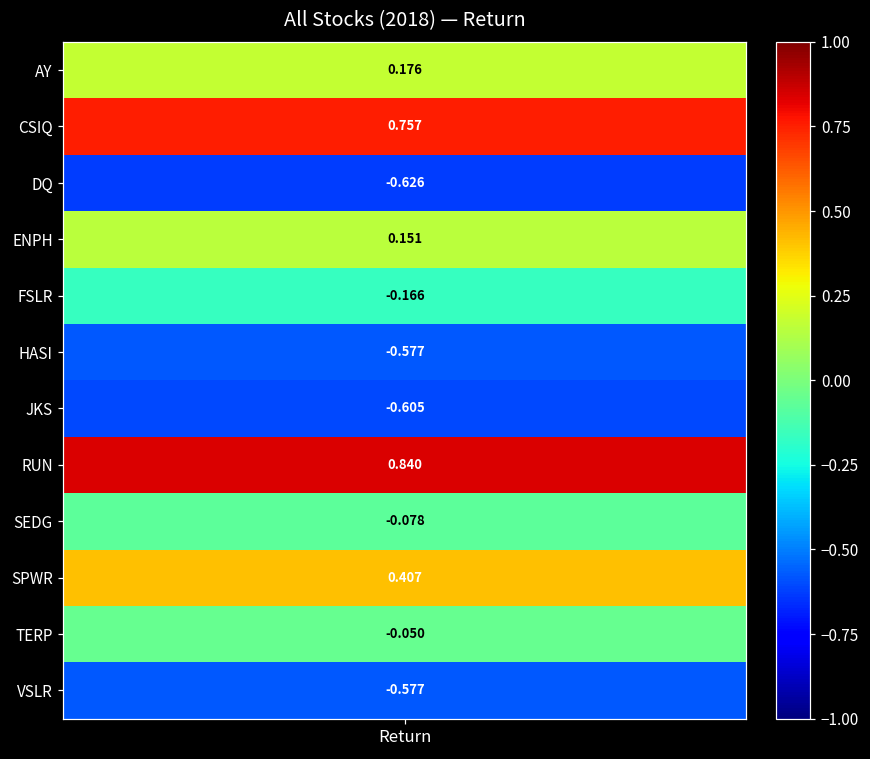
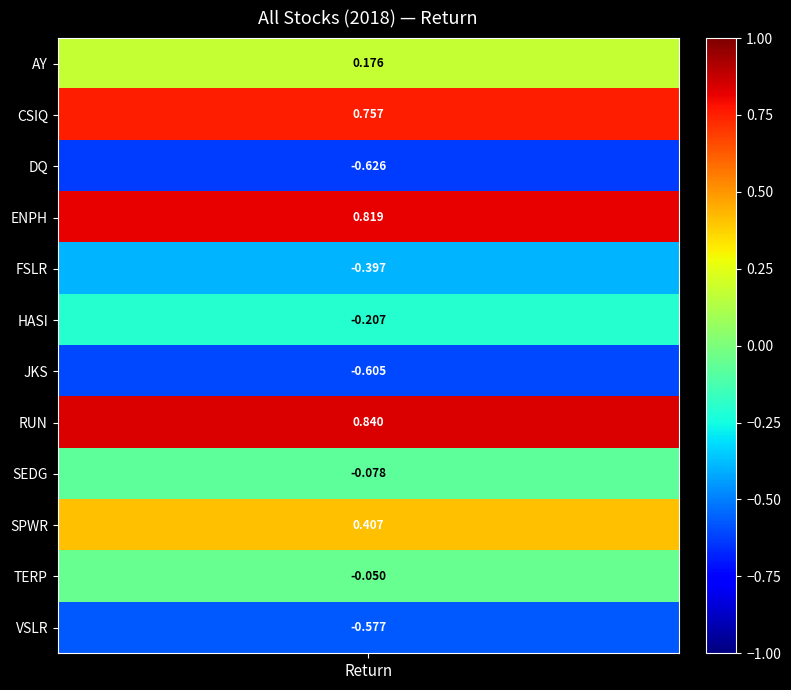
ENPH, Return: 0.151 -> 0.819
FSLR, Return: -0.166 -> -0.397
HASI, Return: -0.577 -> -0.207
